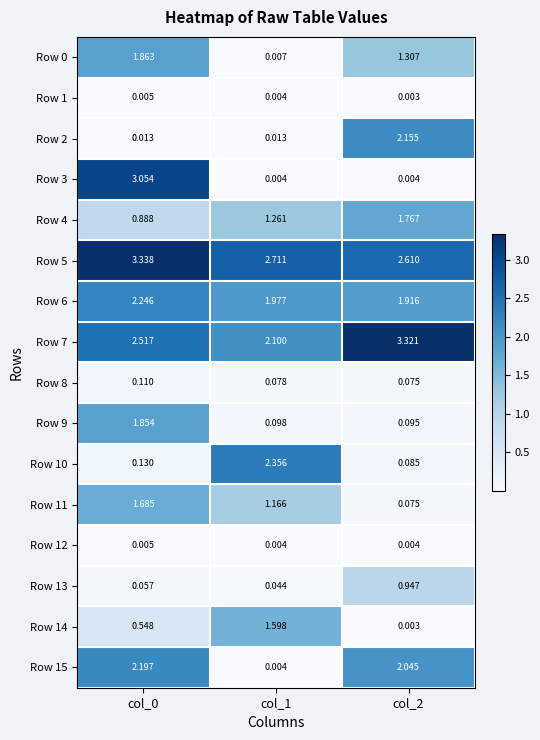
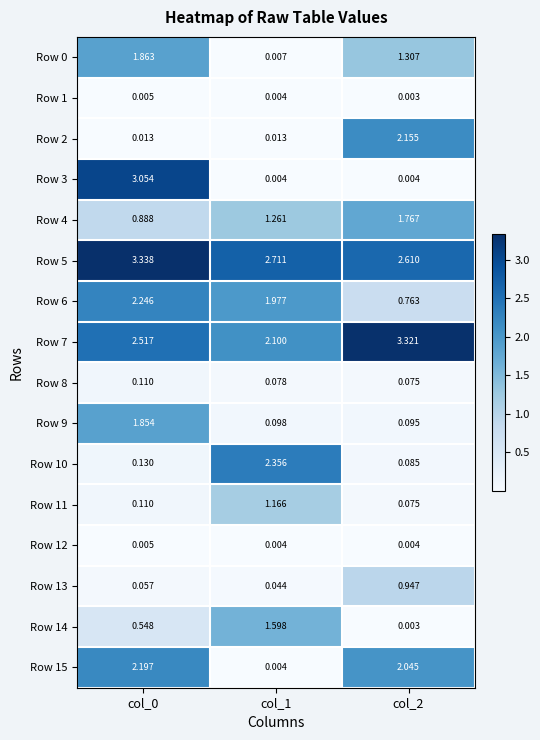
Row 6, col_2: 1.916 -> 0.763
Row 11, col_0: 1.685 -> 0.110
